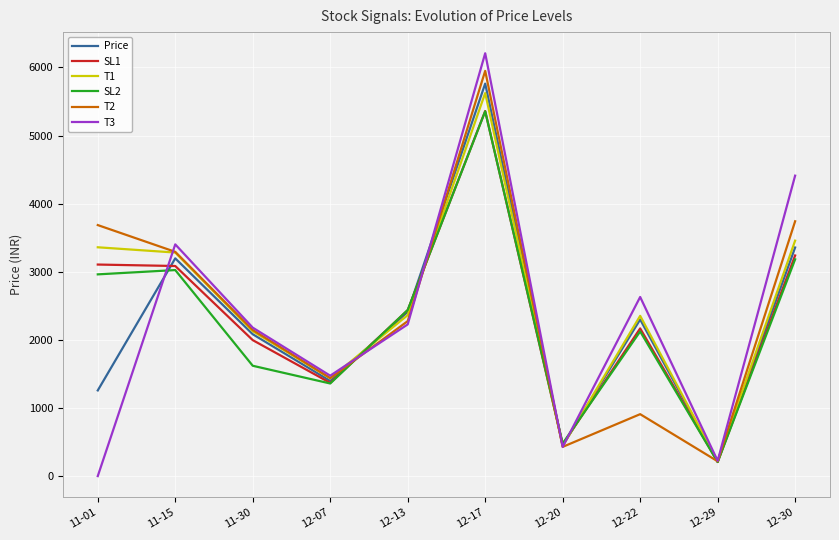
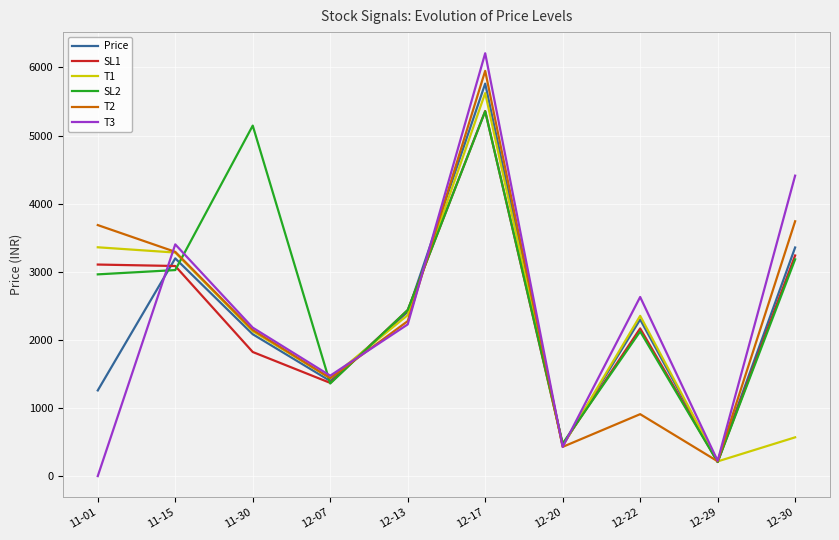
SL1, 11-30: 2000 -> 1800
SL2, 11-30: 1600 -> 5100
T1, 12-30: 3500 -> 600
